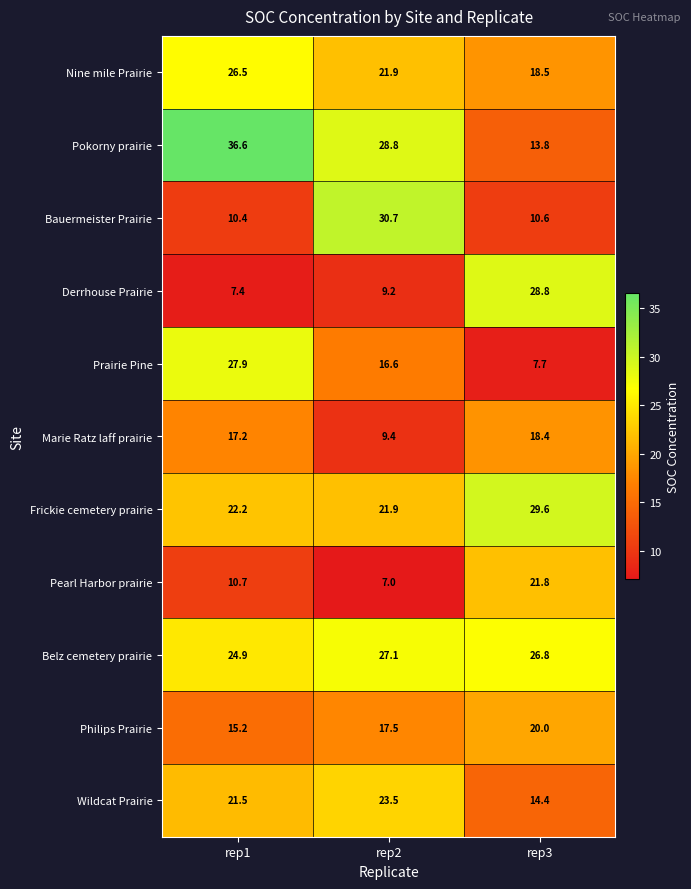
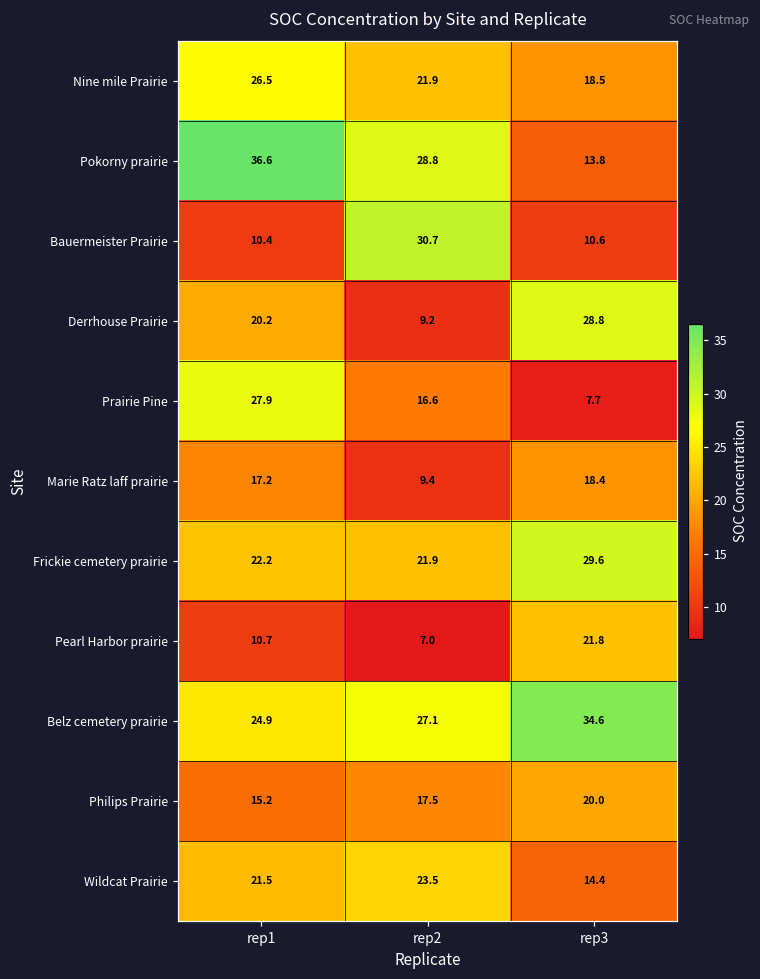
Derrhouse Prairie, rep1: 7.4 -> 20.2
Belz cemetery prairie, rep3: 26.8 -> 34.6
